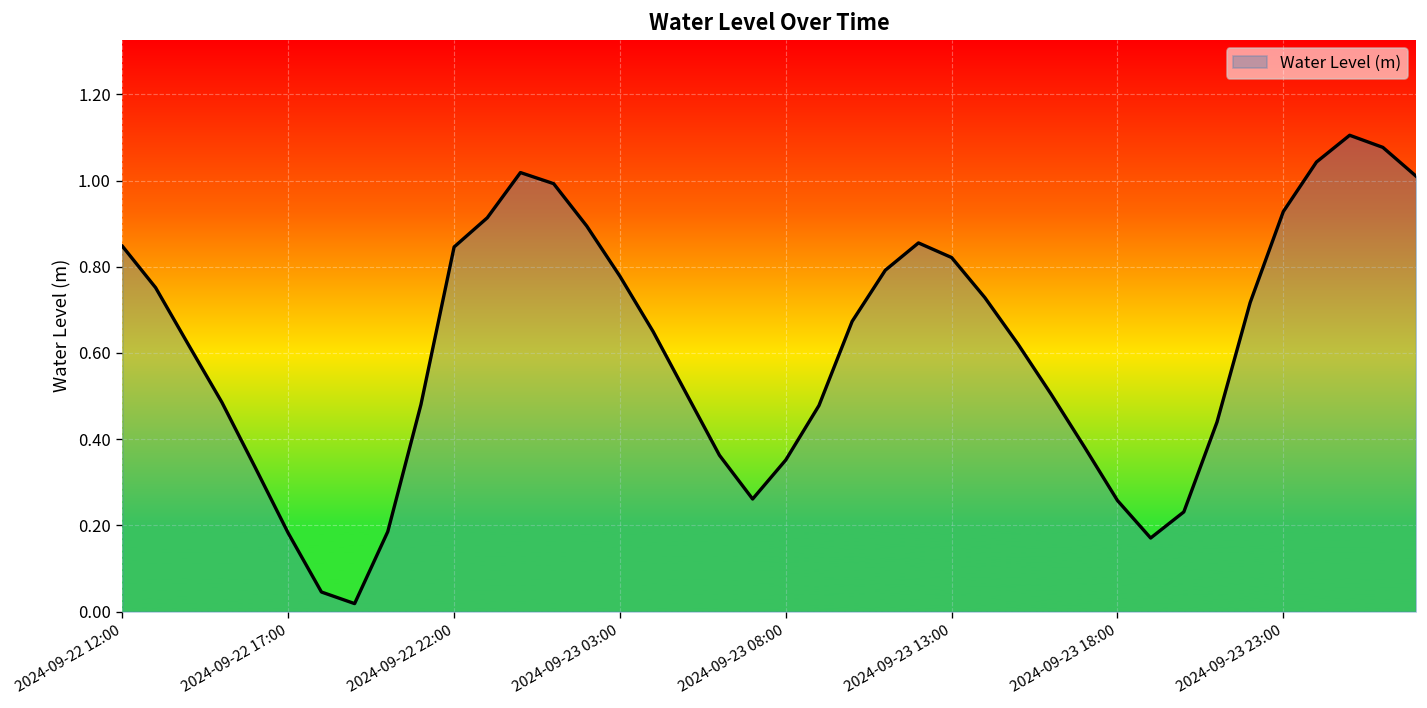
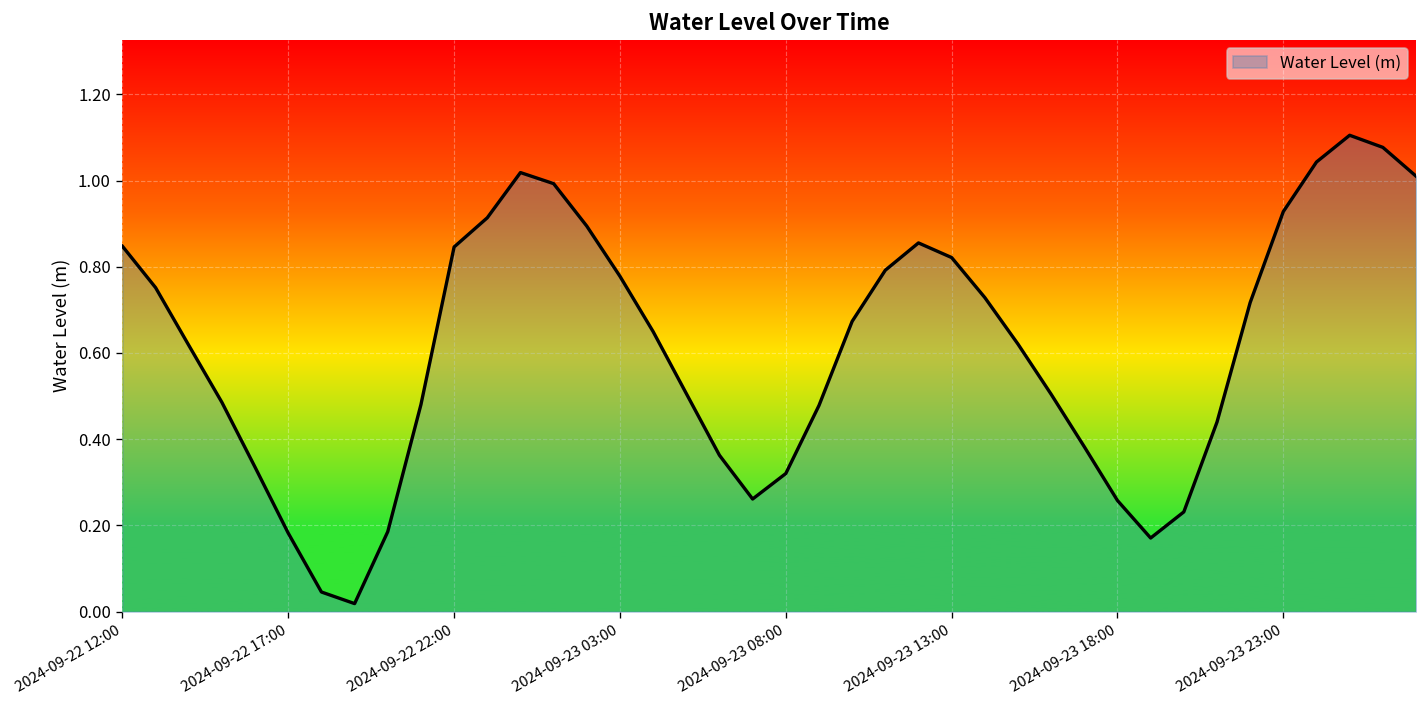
2024-09-23 08:00: 0.35 -> 0.32
